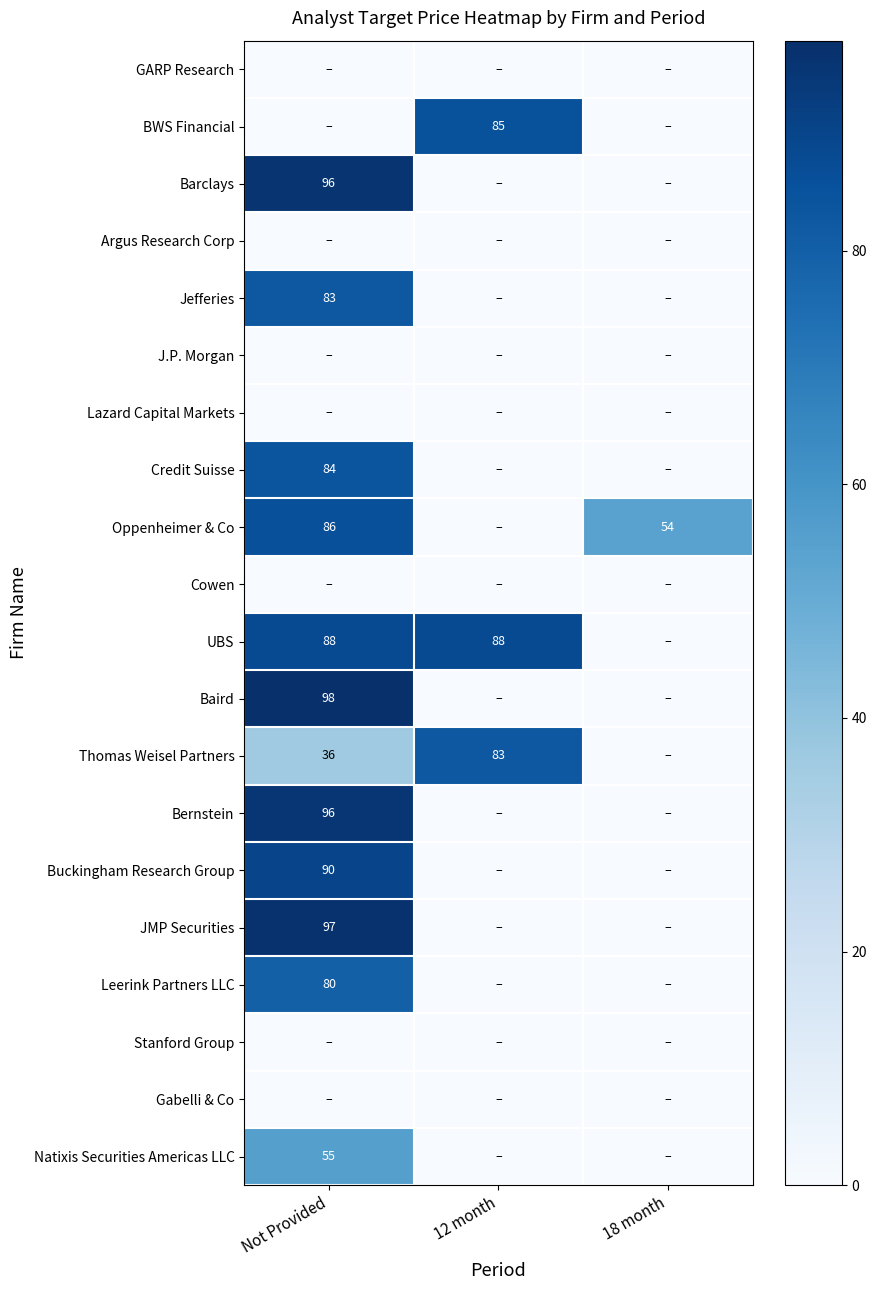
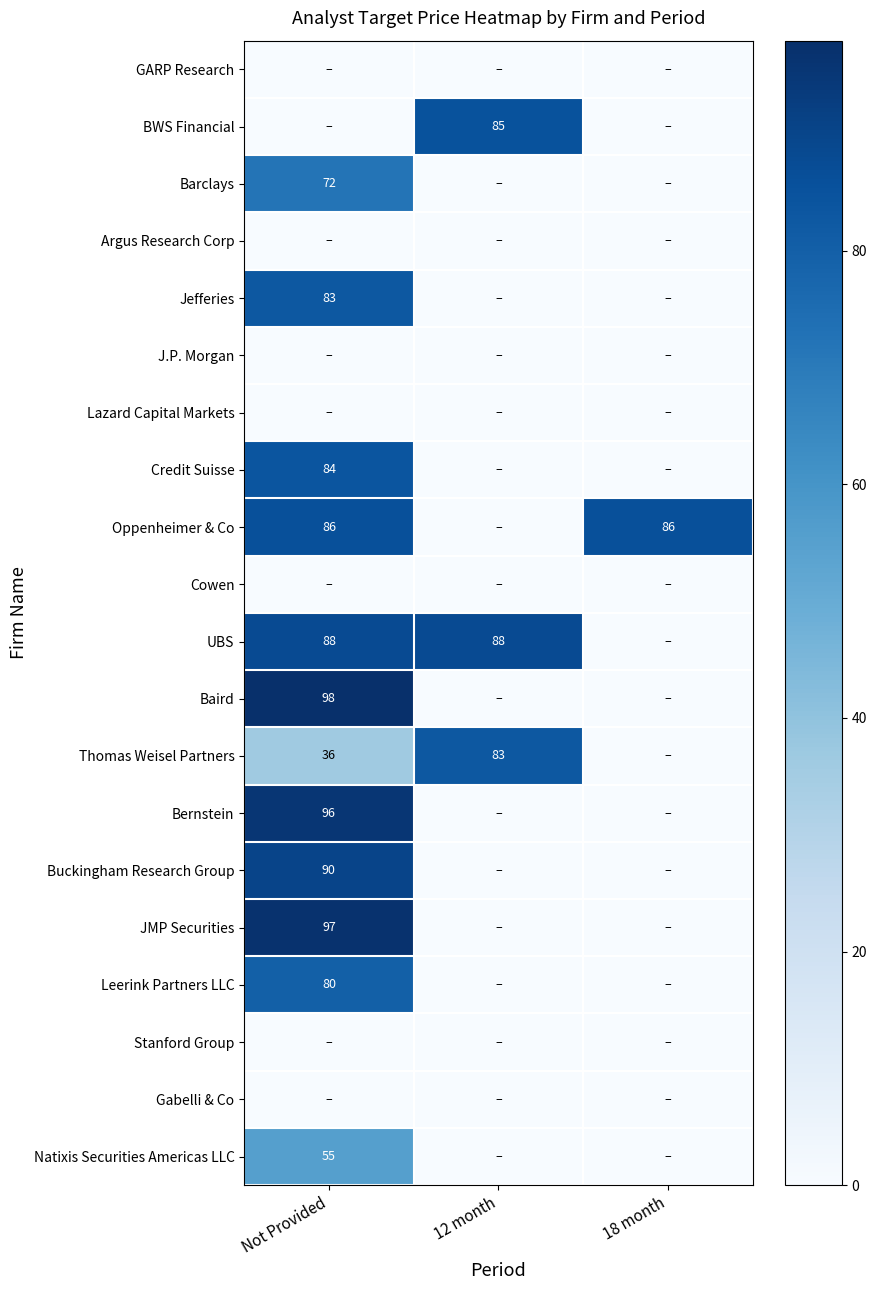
Barclays, Not Provided: 96 -> 72
Oppenheimer & Co, 18 month: 54 -> 86
